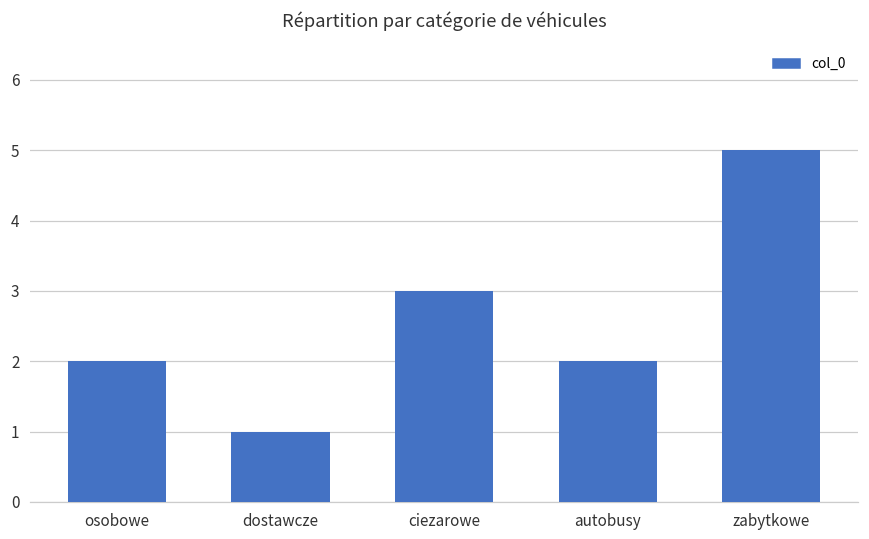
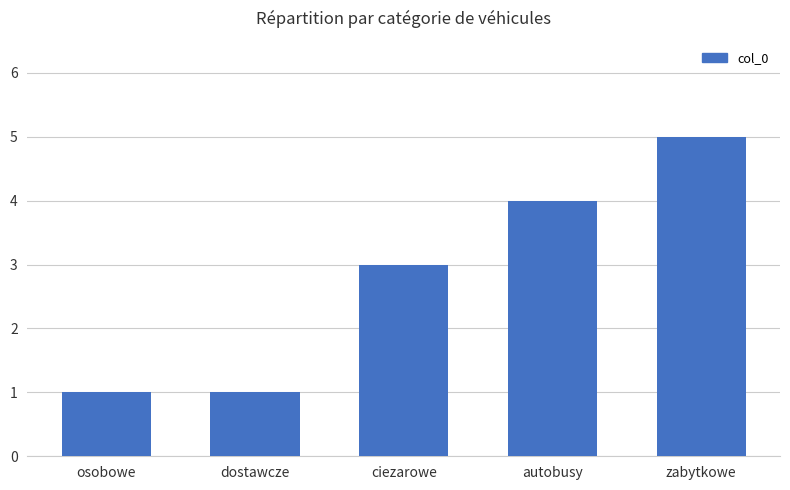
osobowe: 2 -> 1
autobusy: 2 -> 4
